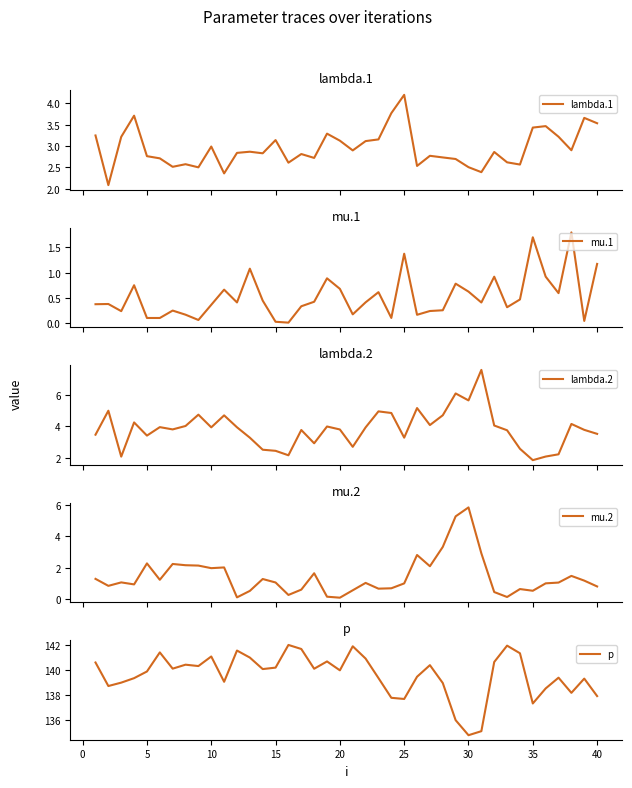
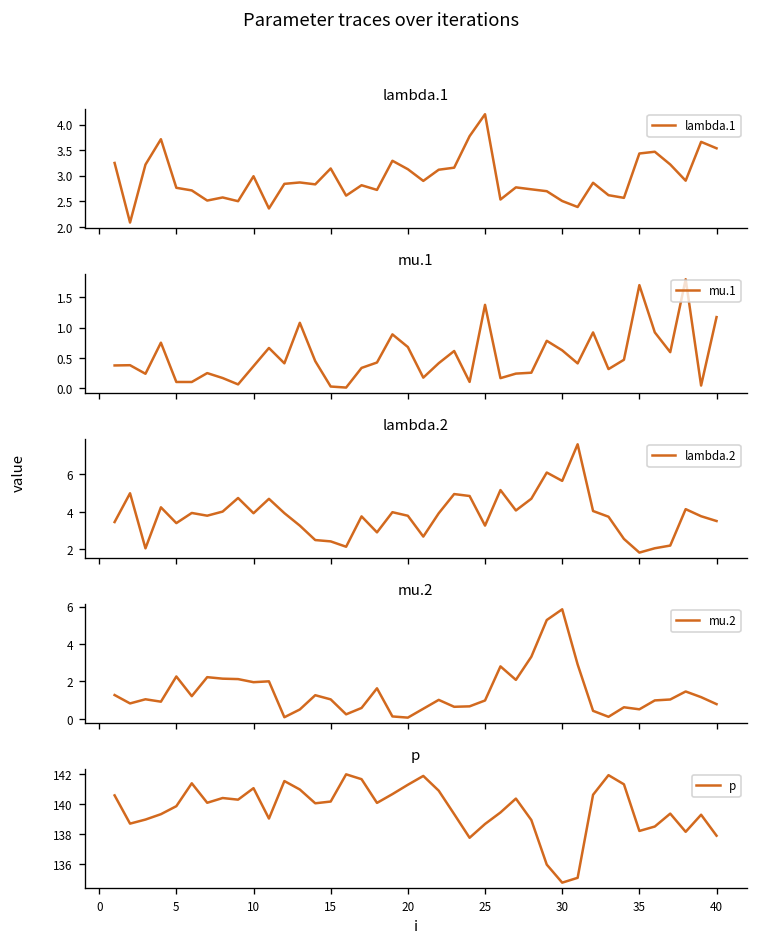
p, 20: 140.0 -> 141.3
p, 25: 137.7 -> 138.7
p, 35: 137.3 -> 138.2
